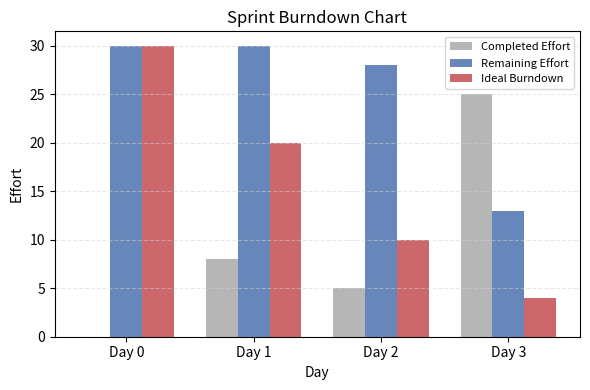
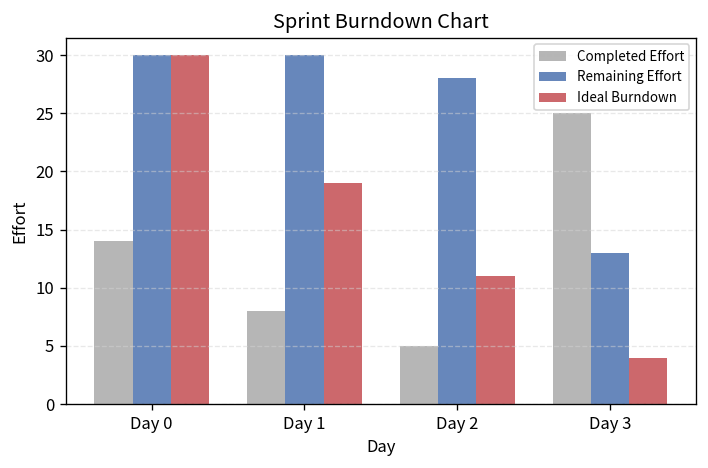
Completed Effort, Day 0: 0 -> 14
Ideal Burndown, Day 1: 20 -> 19
Ideal Burndown, Day 2: 10 -> 11
